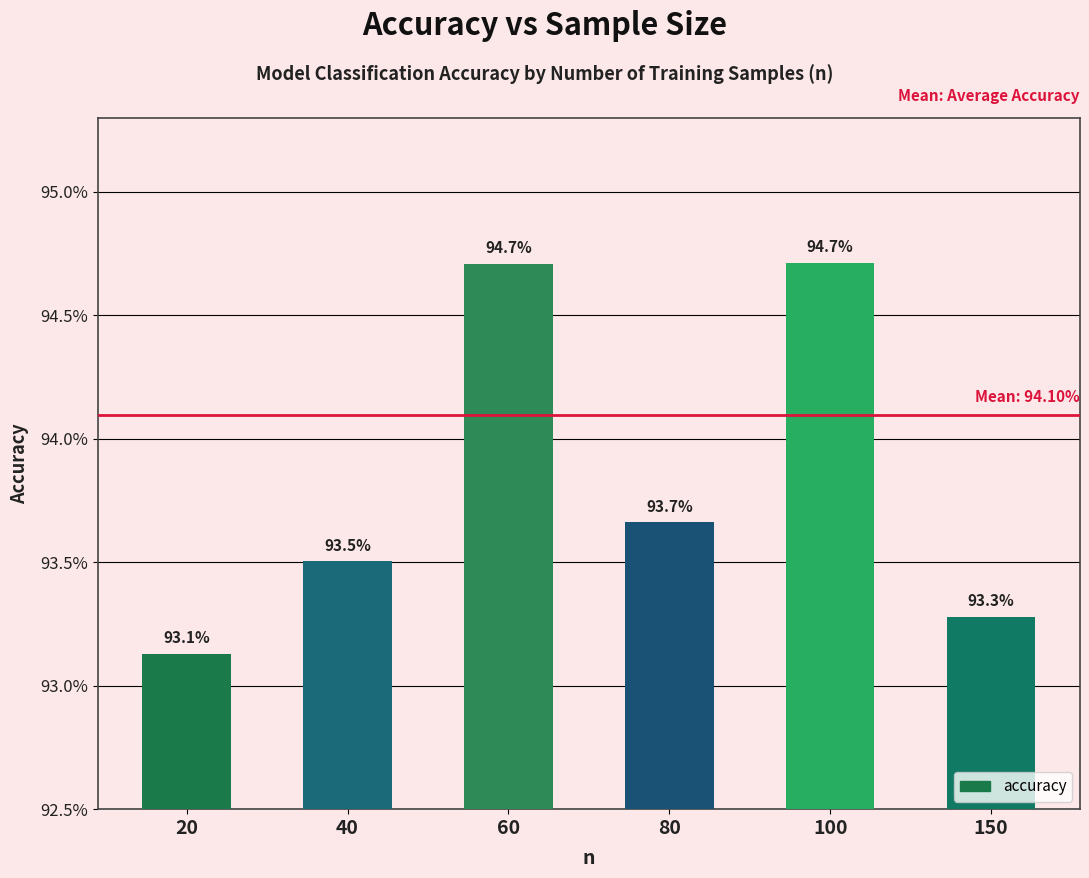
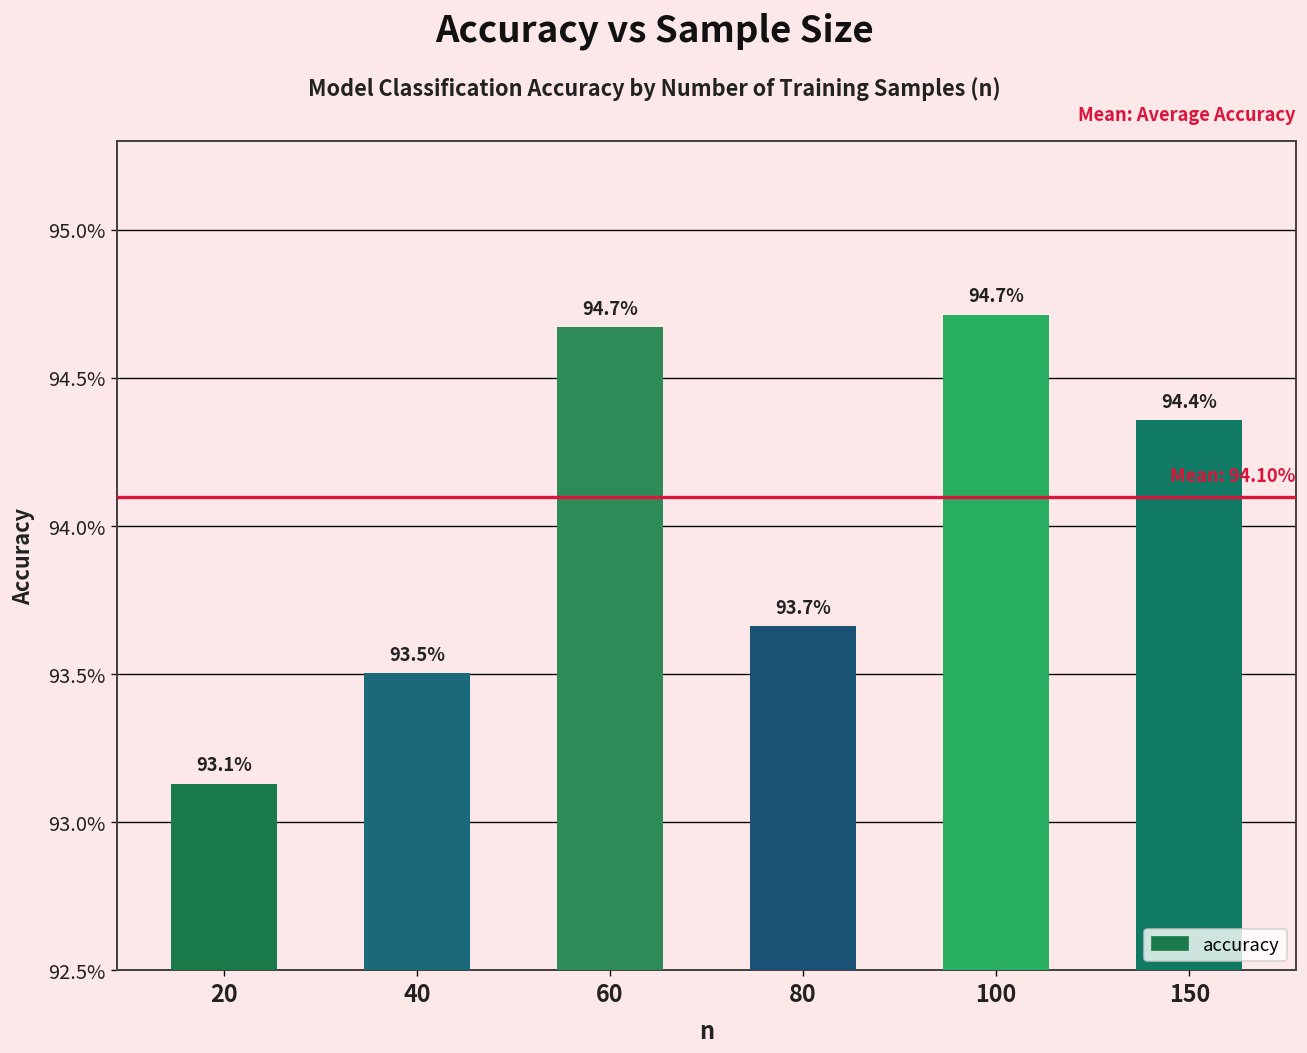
60: 94.71% -> 94.67%
150: 93.3% -> 94.4%
